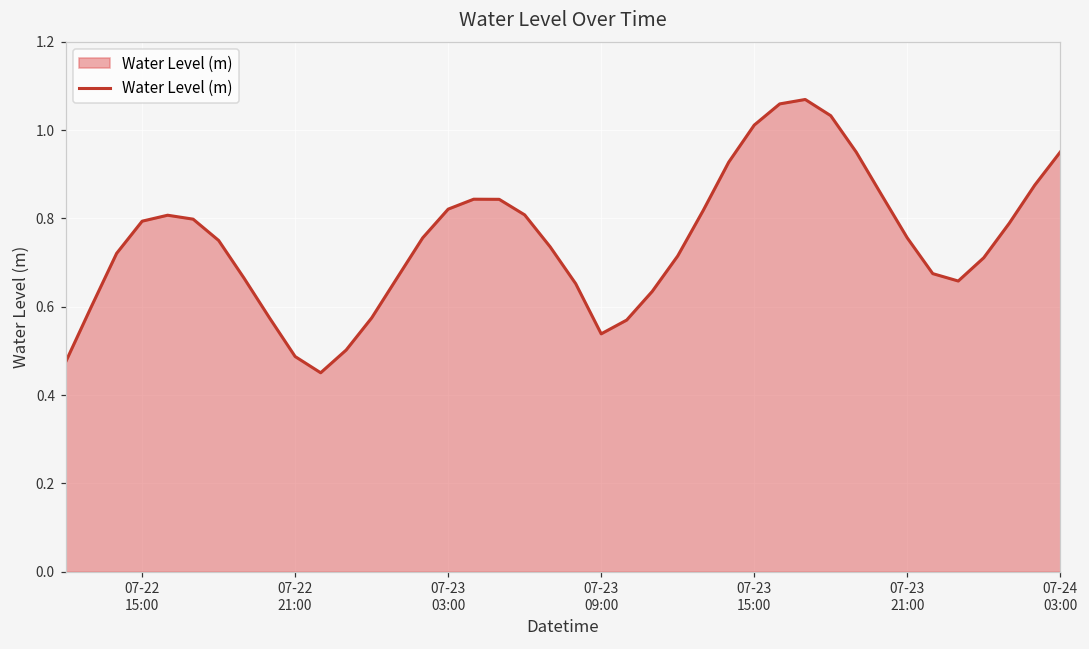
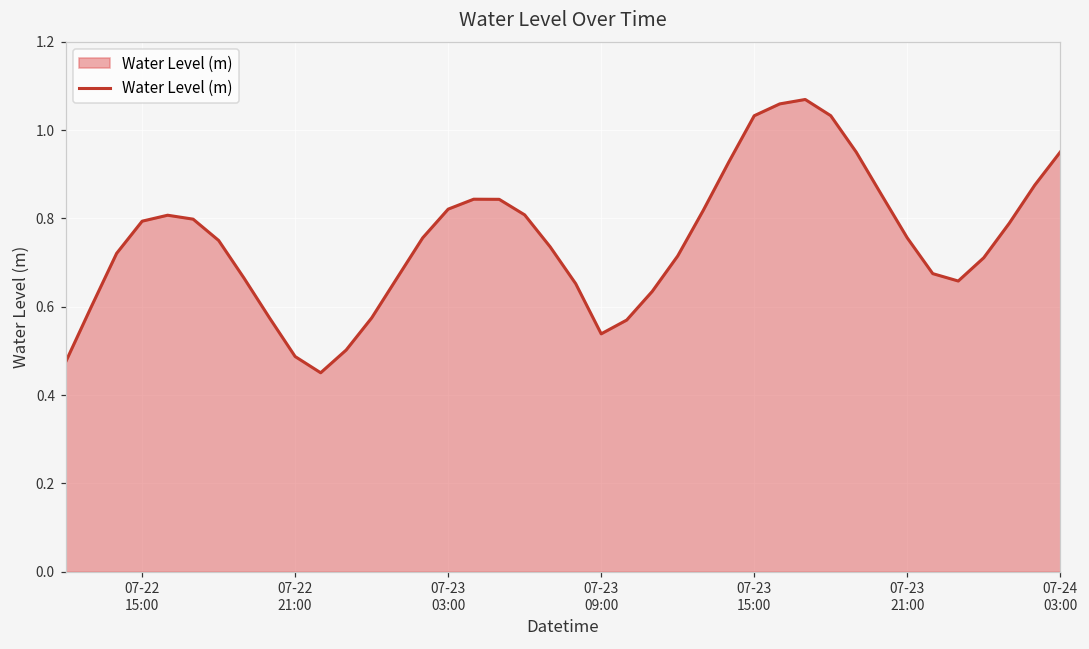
07-23 15:00: 1.01 -> 1.03
